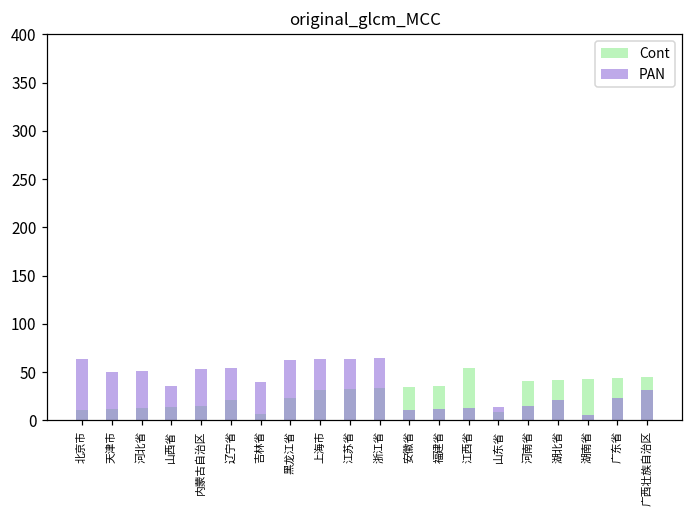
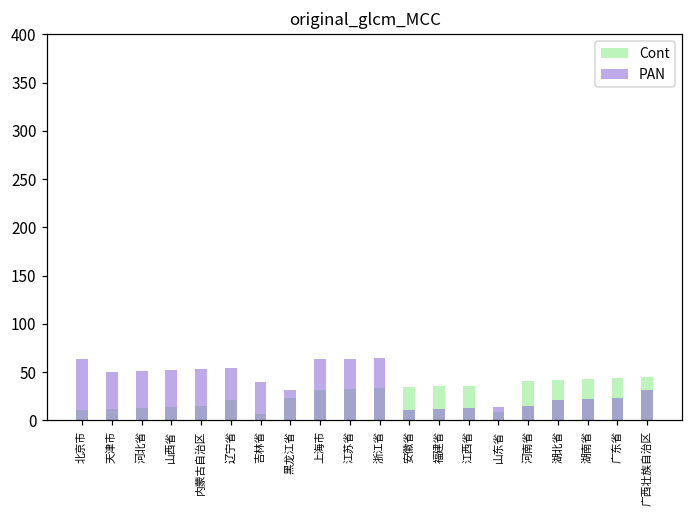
PAN, 山西省: 40 -> 50
PAN, 黑龙江省: 60 -> 30
Cont, 江西省: 50 -> 40
PAN, 湖南省: 10 -> 20
